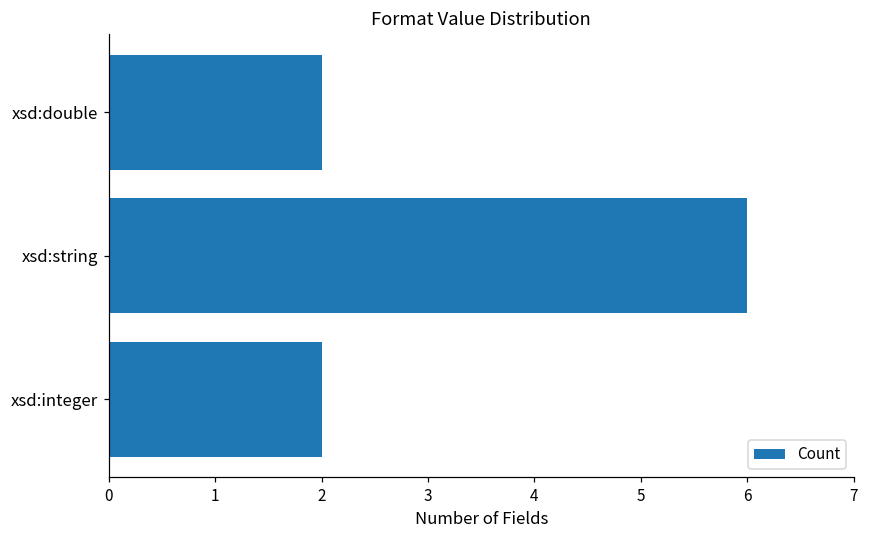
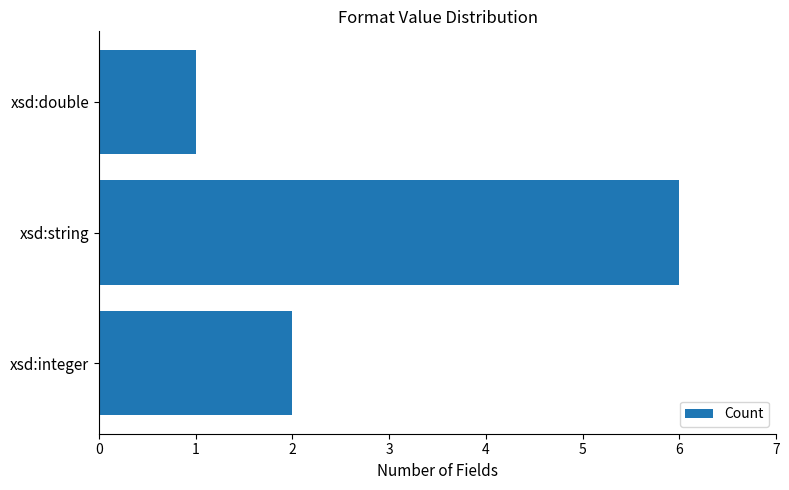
xsd:double: 2 -> 1
